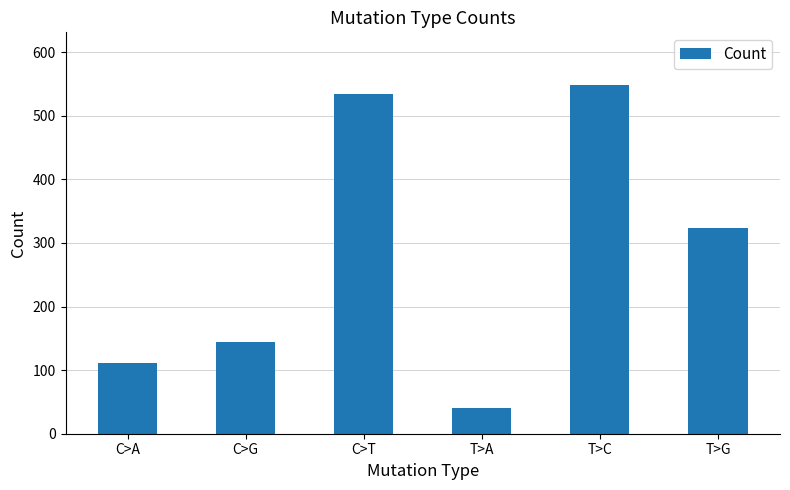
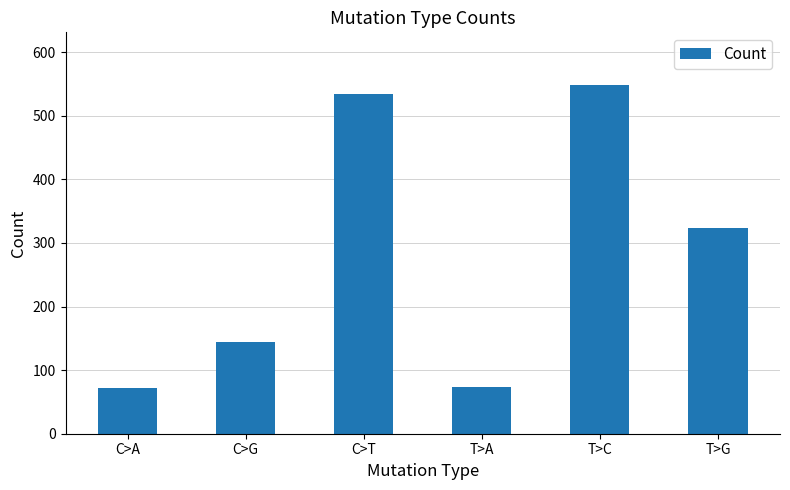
C>A: 110 -> 70
T>A: 40 -> 70
